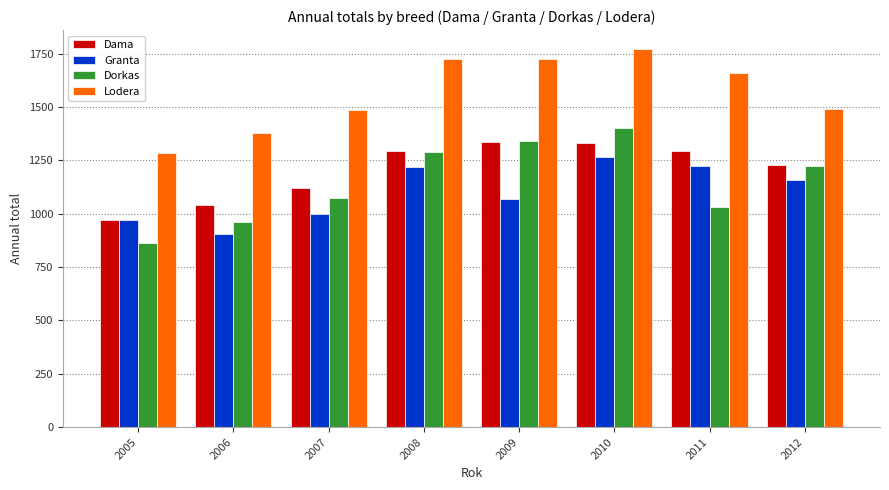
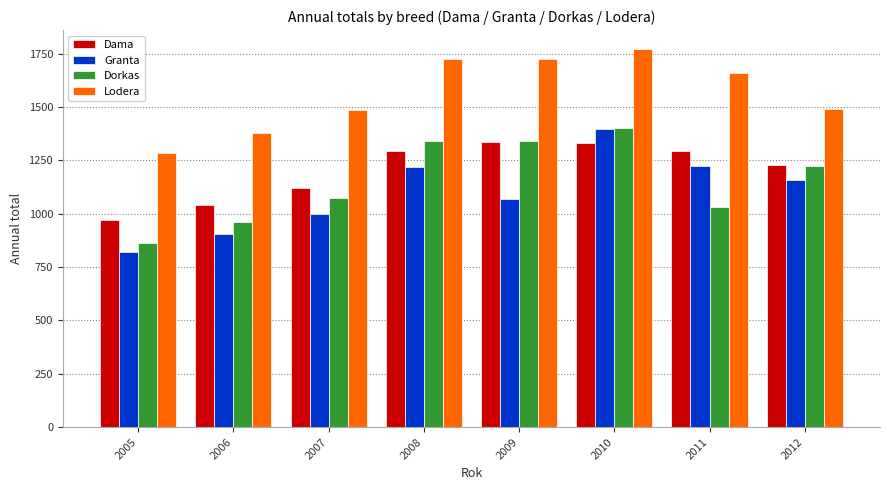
Granta, 2005: 970 -> 820
Dorkas, 2008: 1290 -> 1340
Granta, 2010: 1260 -> 1400
